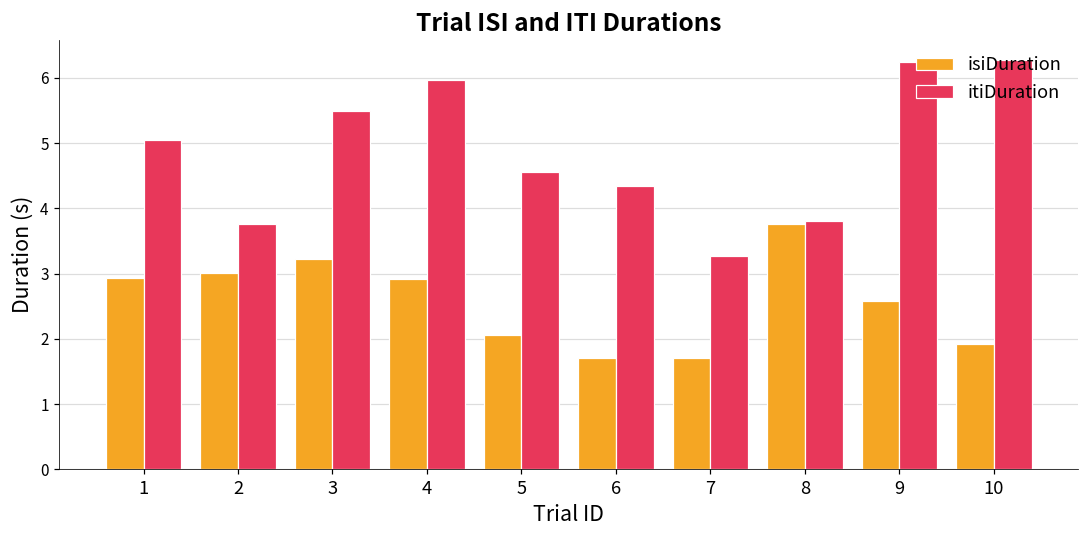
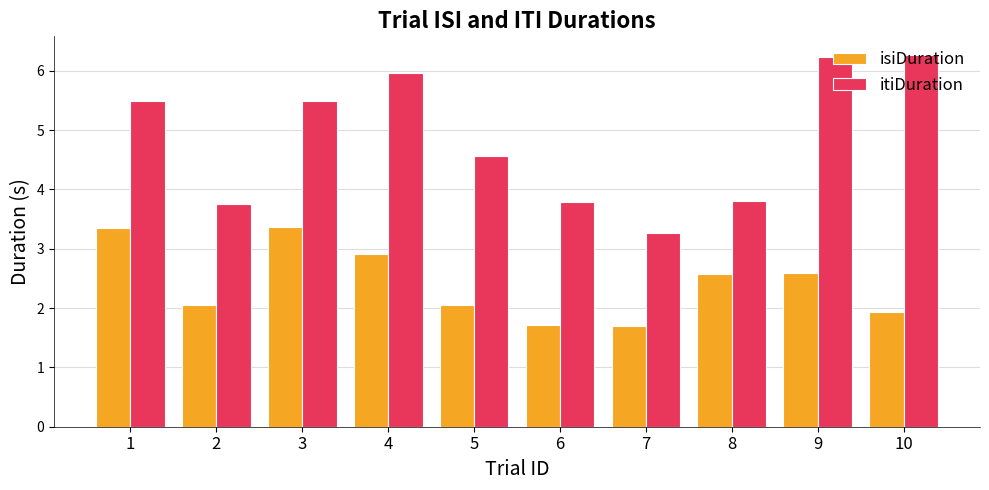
isiDuration, 1: 2.9 -> 3.3
itiDuration, 1: 5.1 -> 5.5
isiDuration, 2: 3.0 -> 2.0
isiDuration, 3: 3.2 -> 3.4
itiDuration, 6: 4.3 -> 3.8
isiDuration, 8: 3.8 -> 2.6
